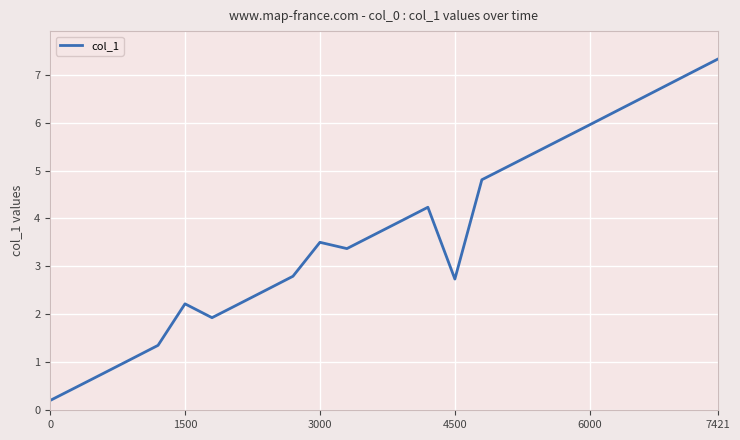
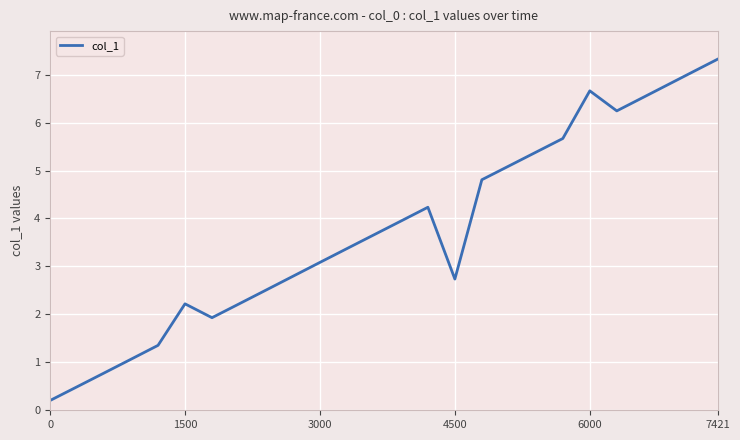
3000: 3.5 -> 3.1
6000: 6.0 -> 6.7
